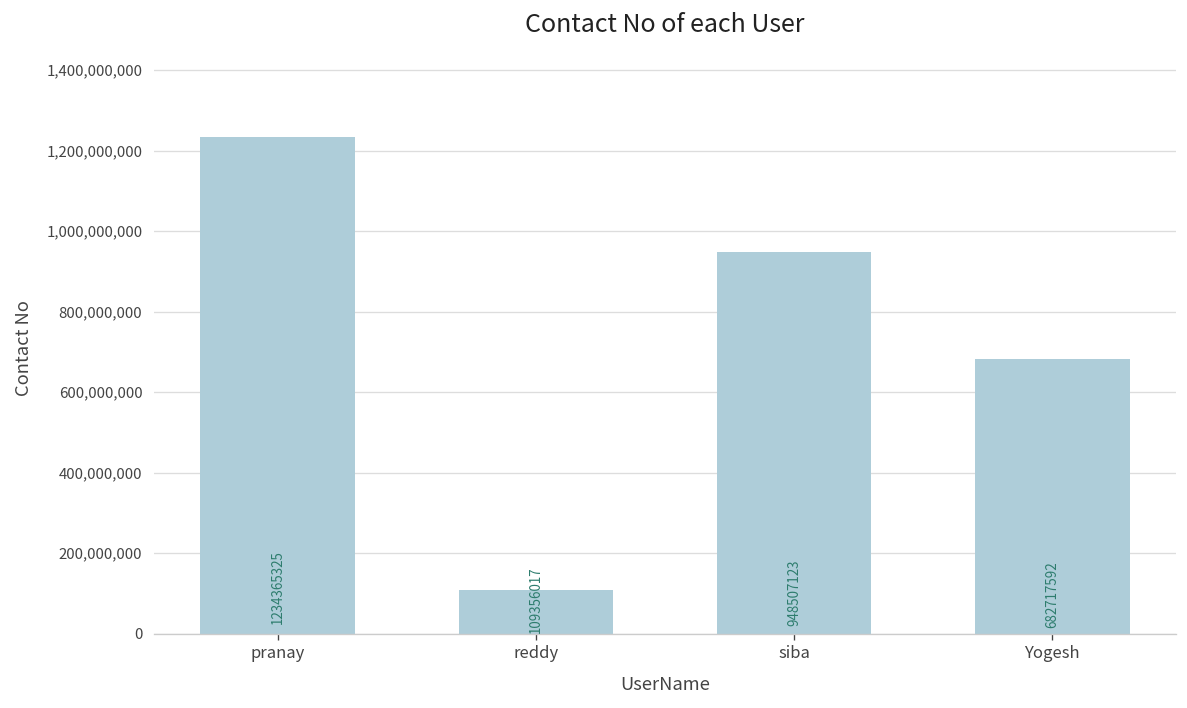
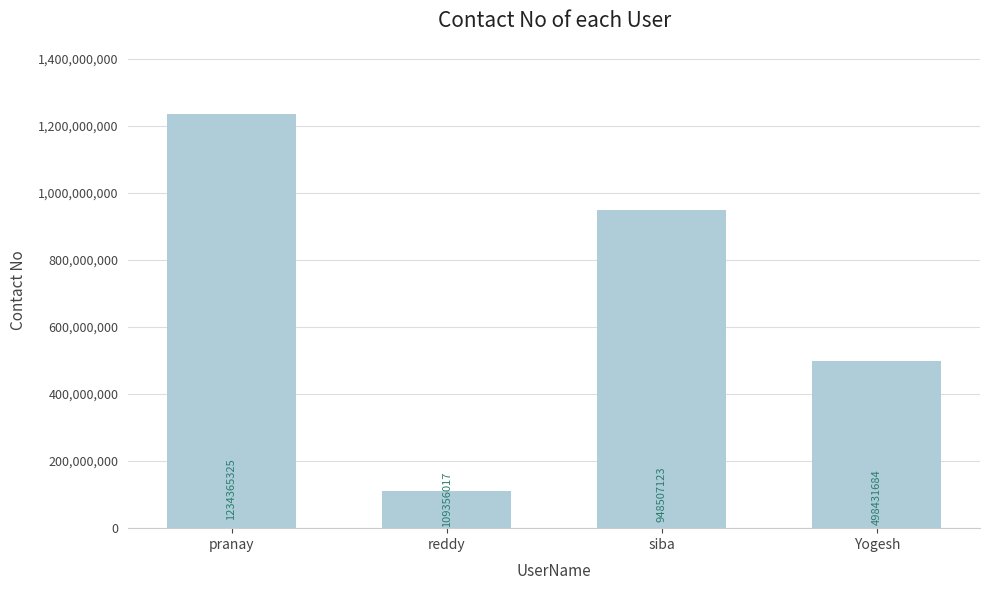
Yogesh: 682717592 -> 498431684
